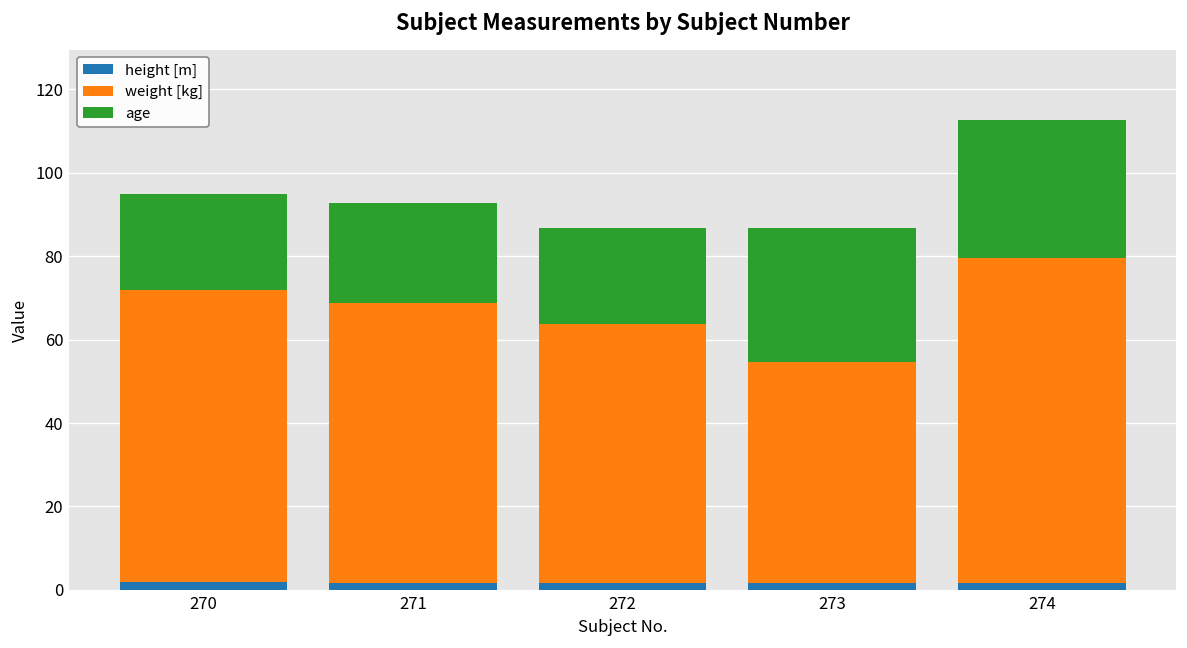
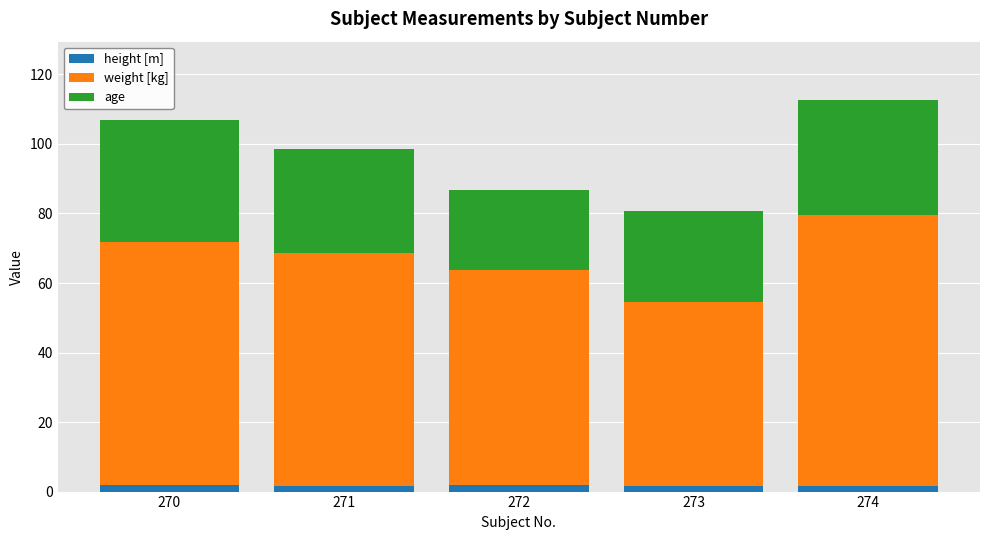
age, 270: 23 -> 35
age, 271: 24 -> 30
age, 273: 32 -> 26
